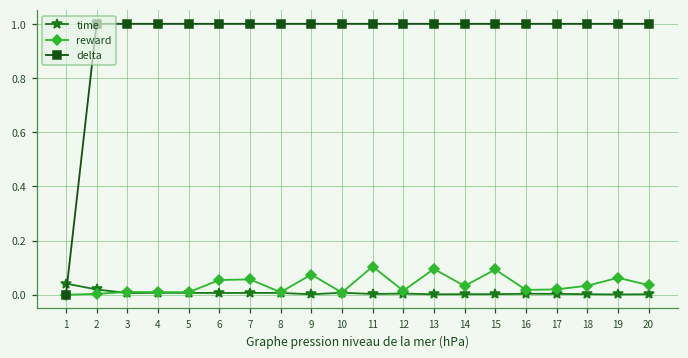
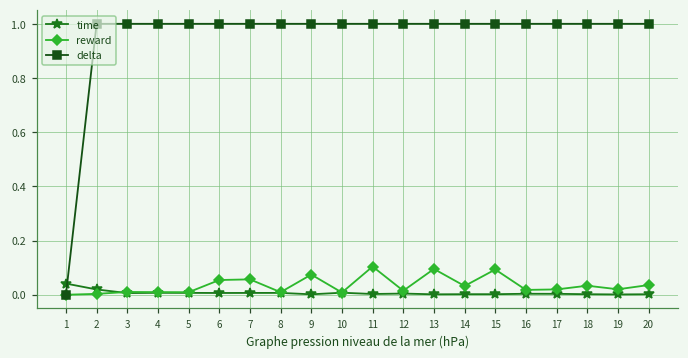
reward, 19: 0.06 -> 0.02
